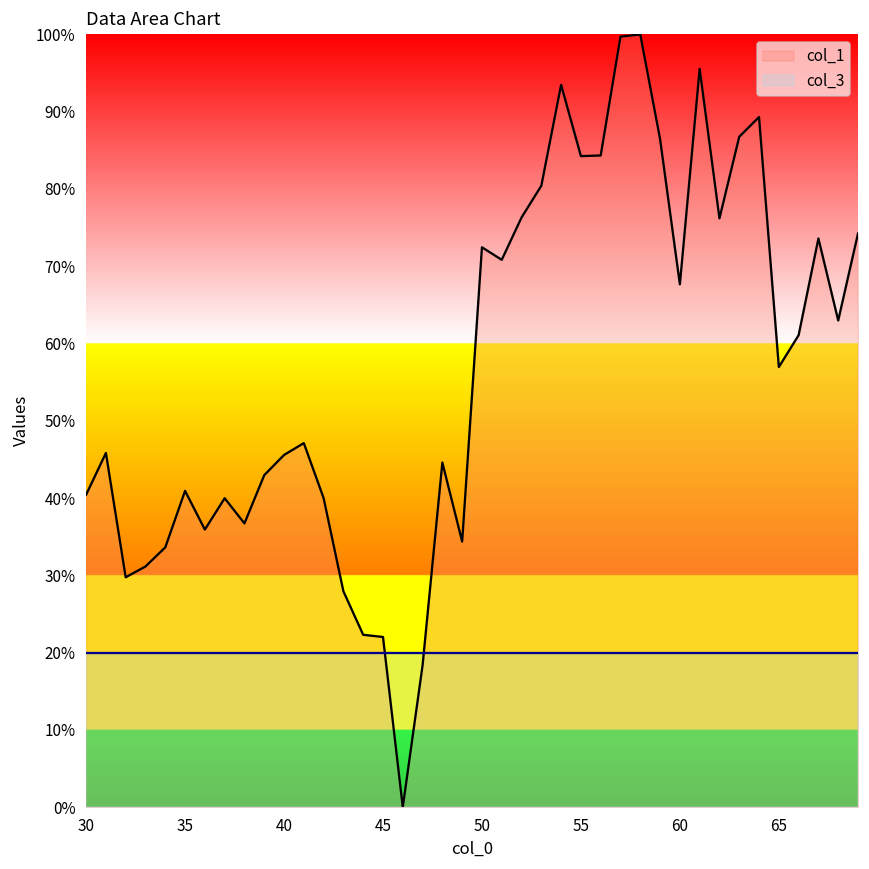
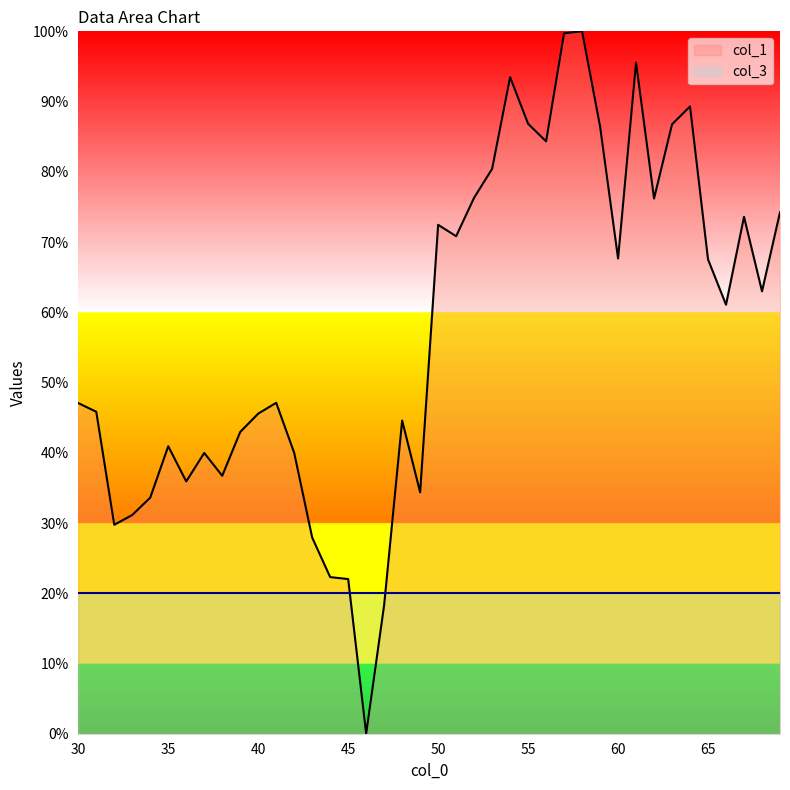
col_1, 30: 40% -> 47%
col_1, 55: 84% -> 87%
col_1, 65: 57% -> 68%
